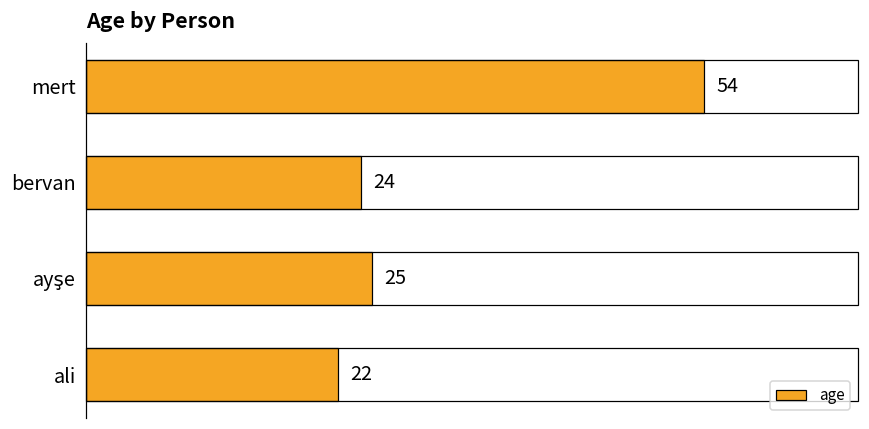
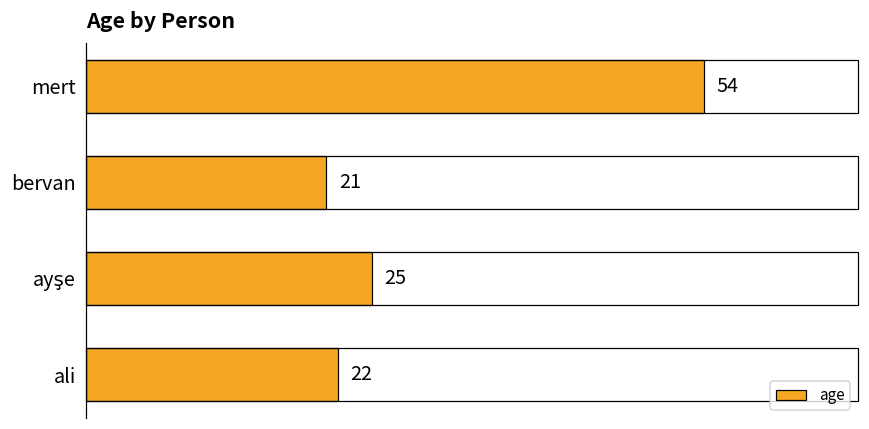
bervan: 24 -> 21
